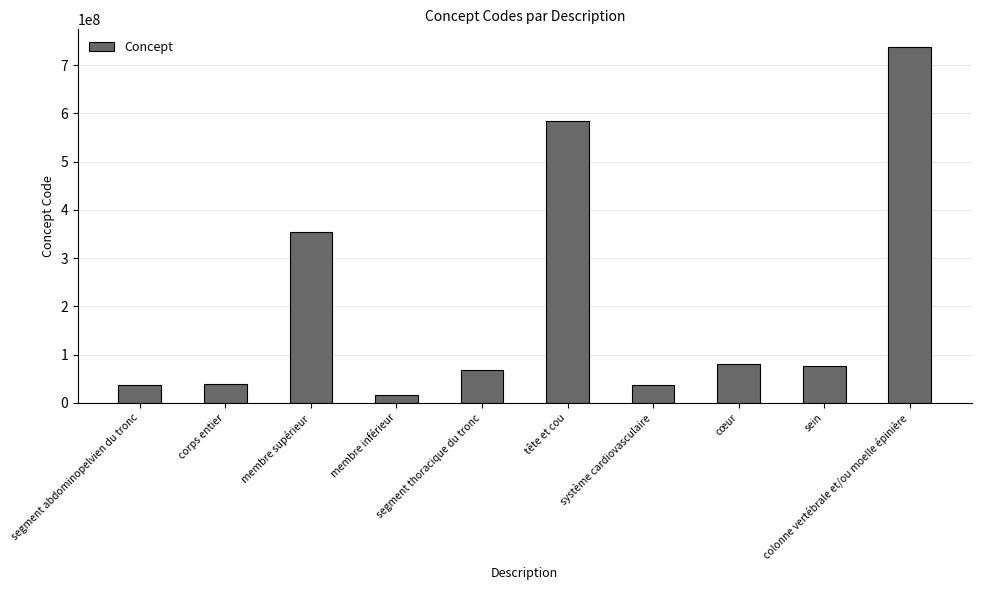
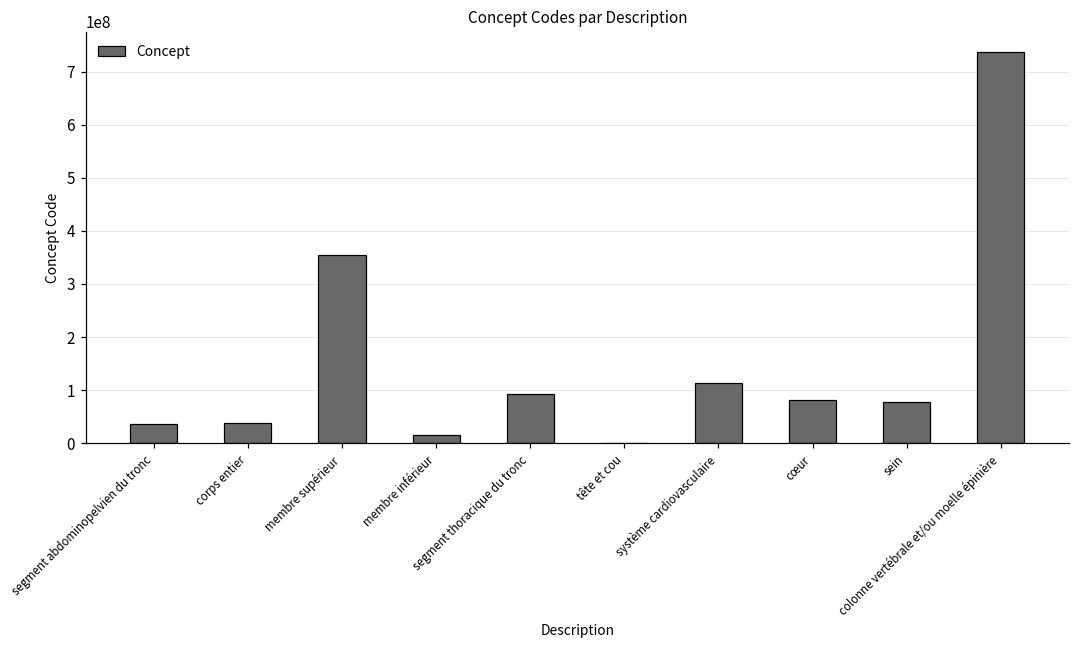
segment thoracique du tronc: 70000000 -> 90000000
tête et cou: 590000000 -> 0
système cardiovasculaire: 40000000 -> 110000000
